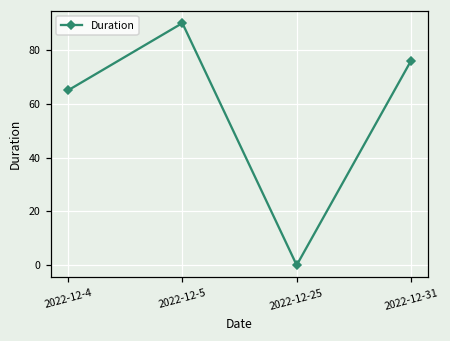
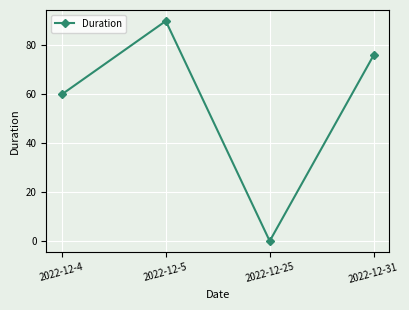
2022-12-4: 65 -> 60
